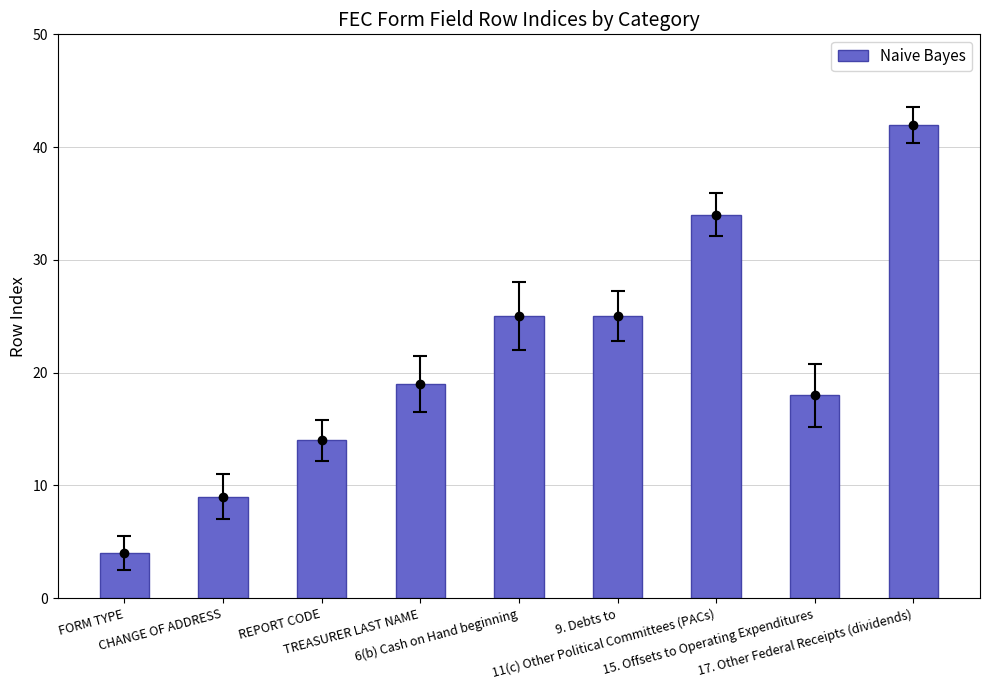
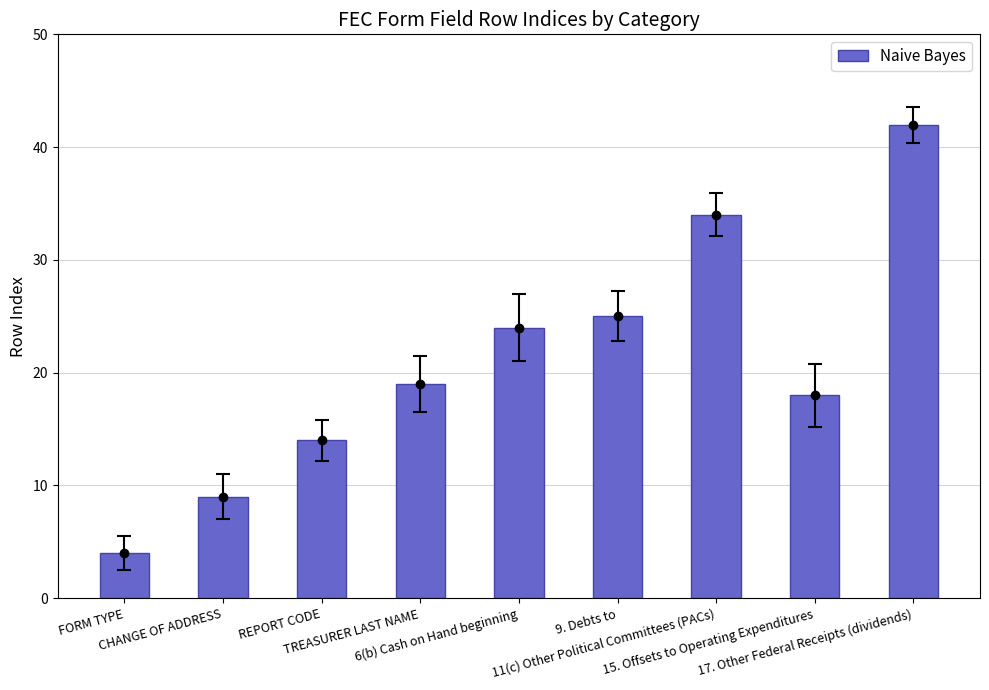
Naive Bayes, 6(b) Cash on Hand beginning: 25 -> 24
